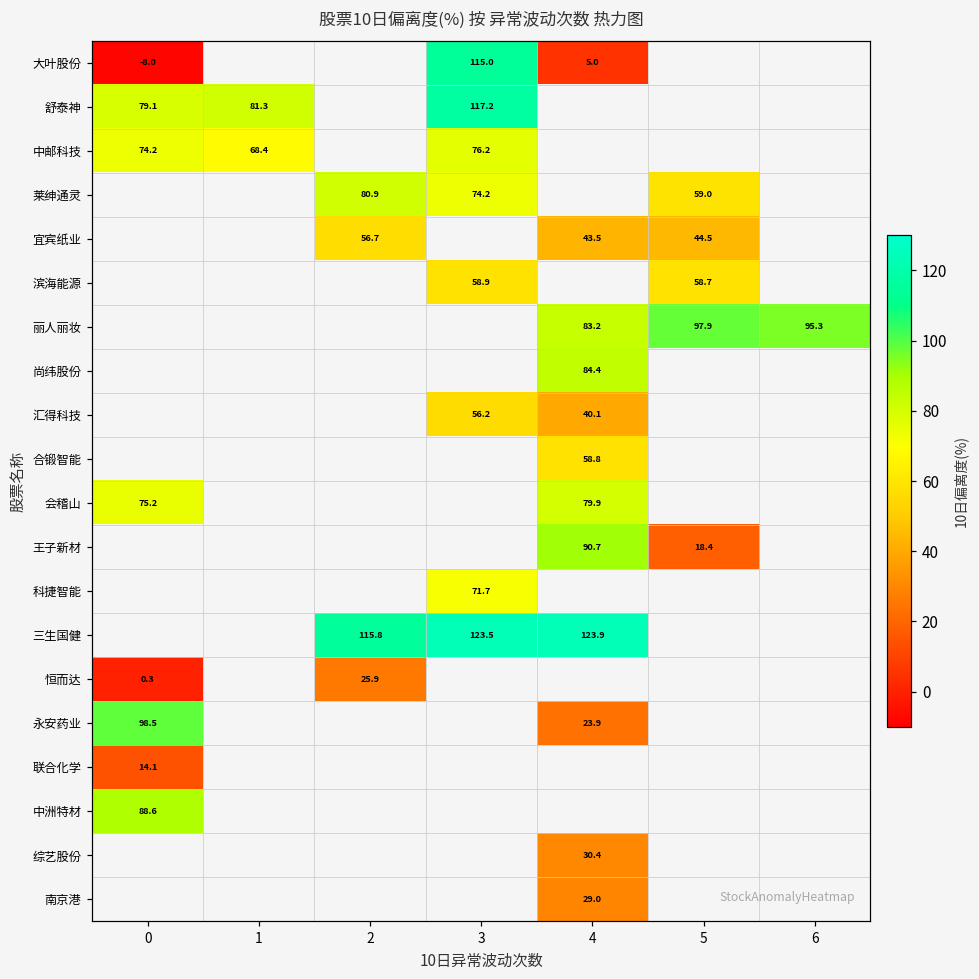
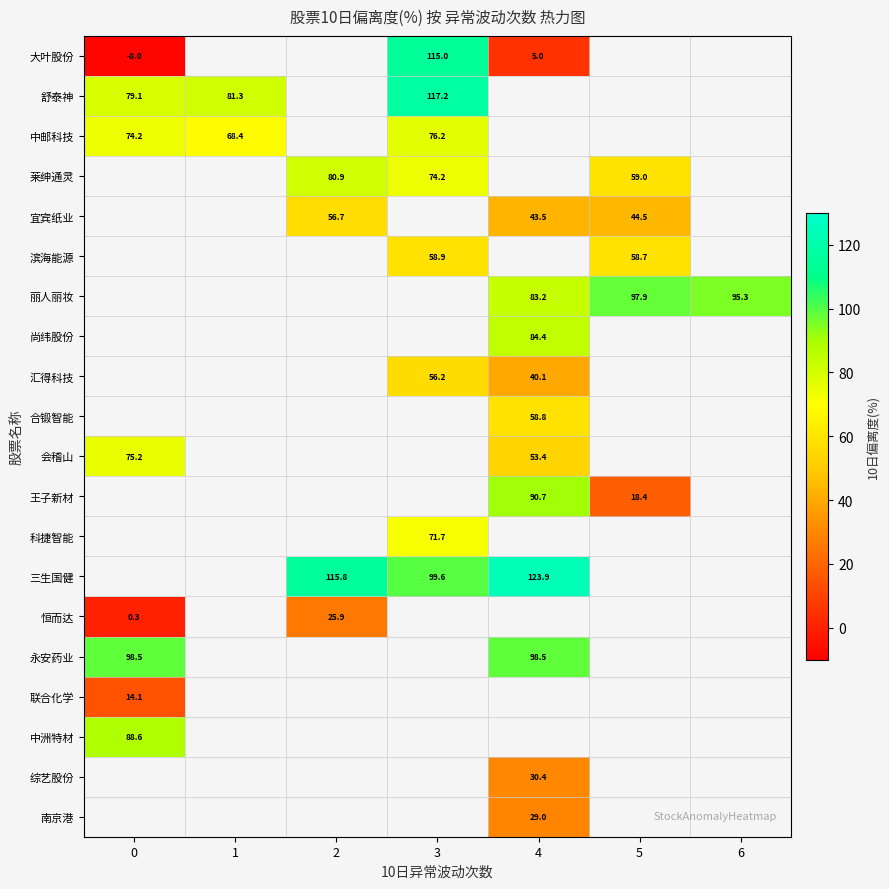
会稽山, 4: 79.9 -> 53.4
三生国健, 3: 123.5 -> 99.6
永安药业, 4: 23.9 -> 98.5
